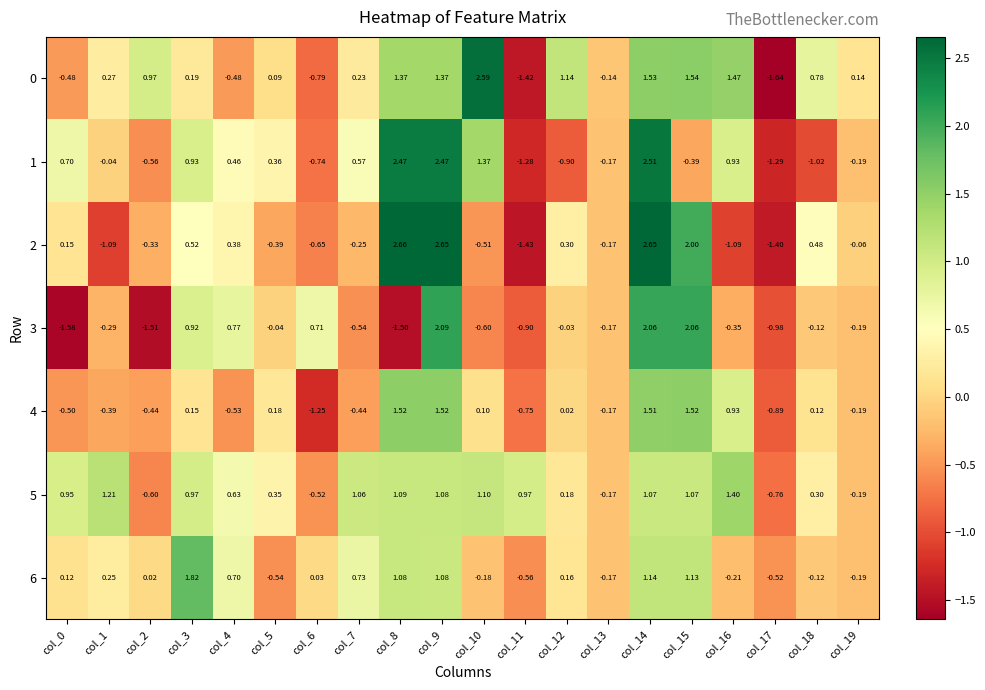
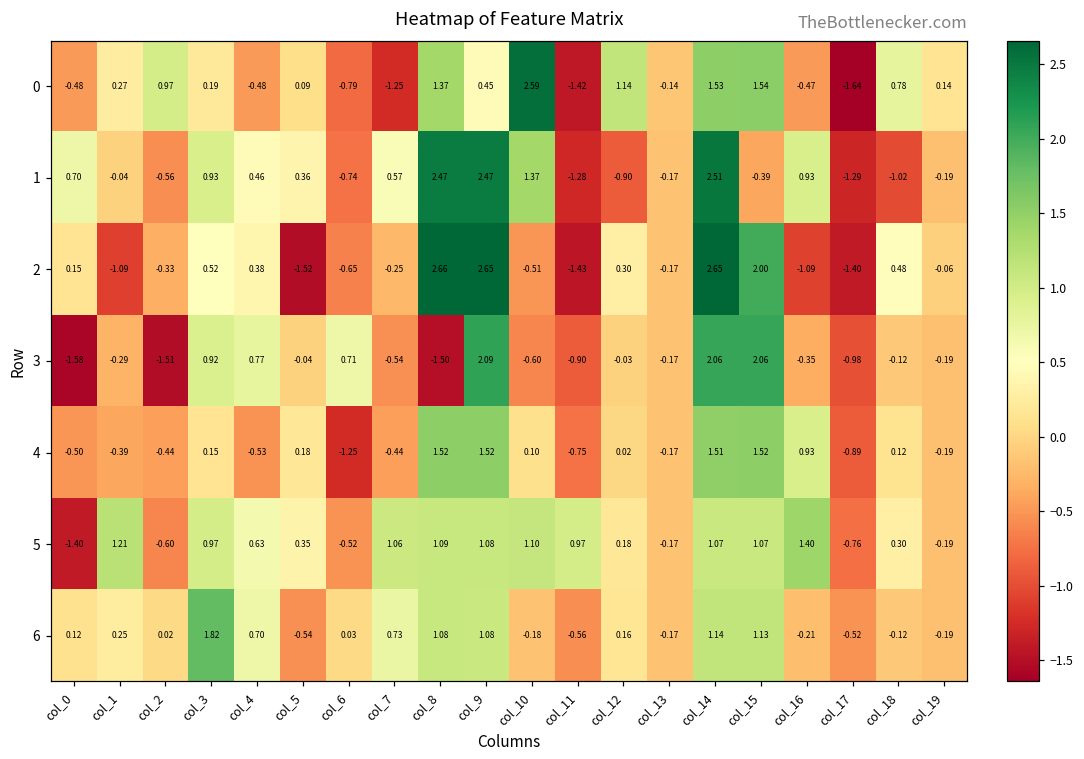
0, col_7: 0.23 -> -1.25
0, col_9: 1.37 -> 0.45
0, col_16: 1.47 -> -0.47
2, col_5: -0.39 -> -1.52
5, col_0: 0.95 -> -1.40
